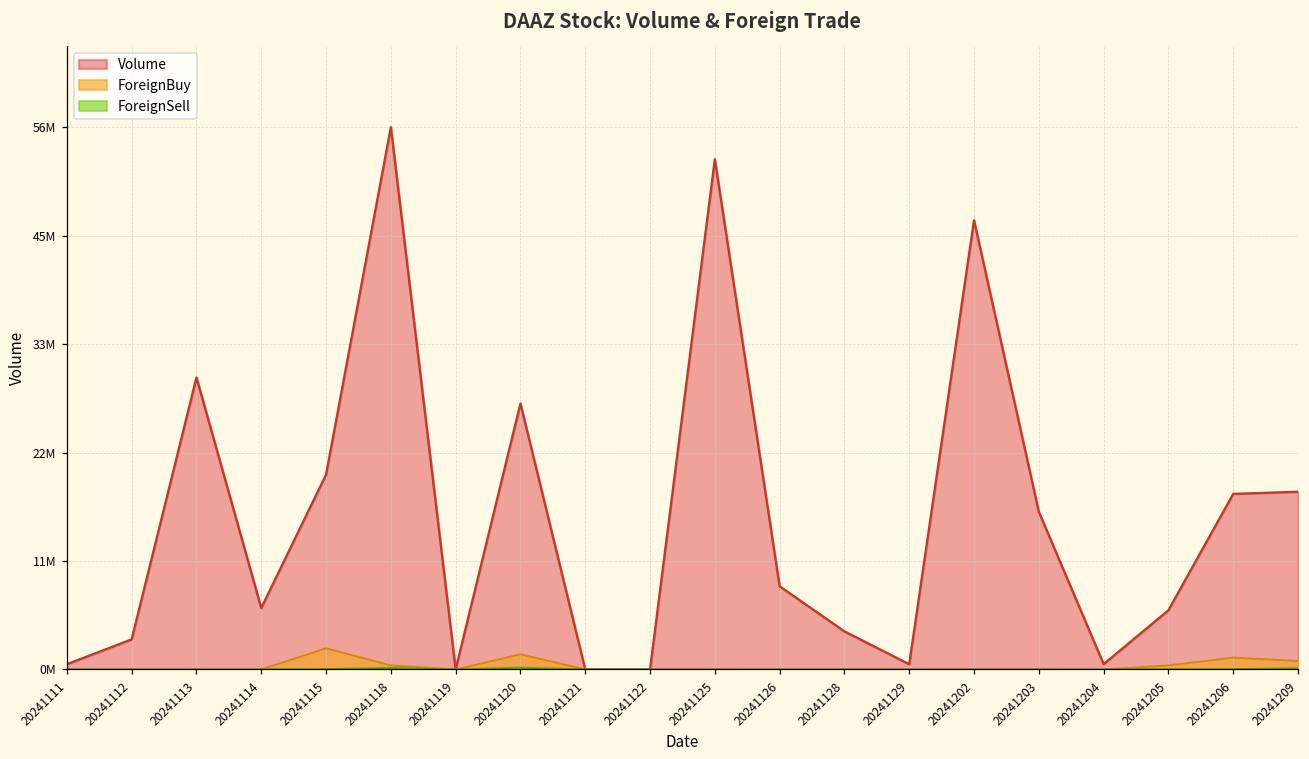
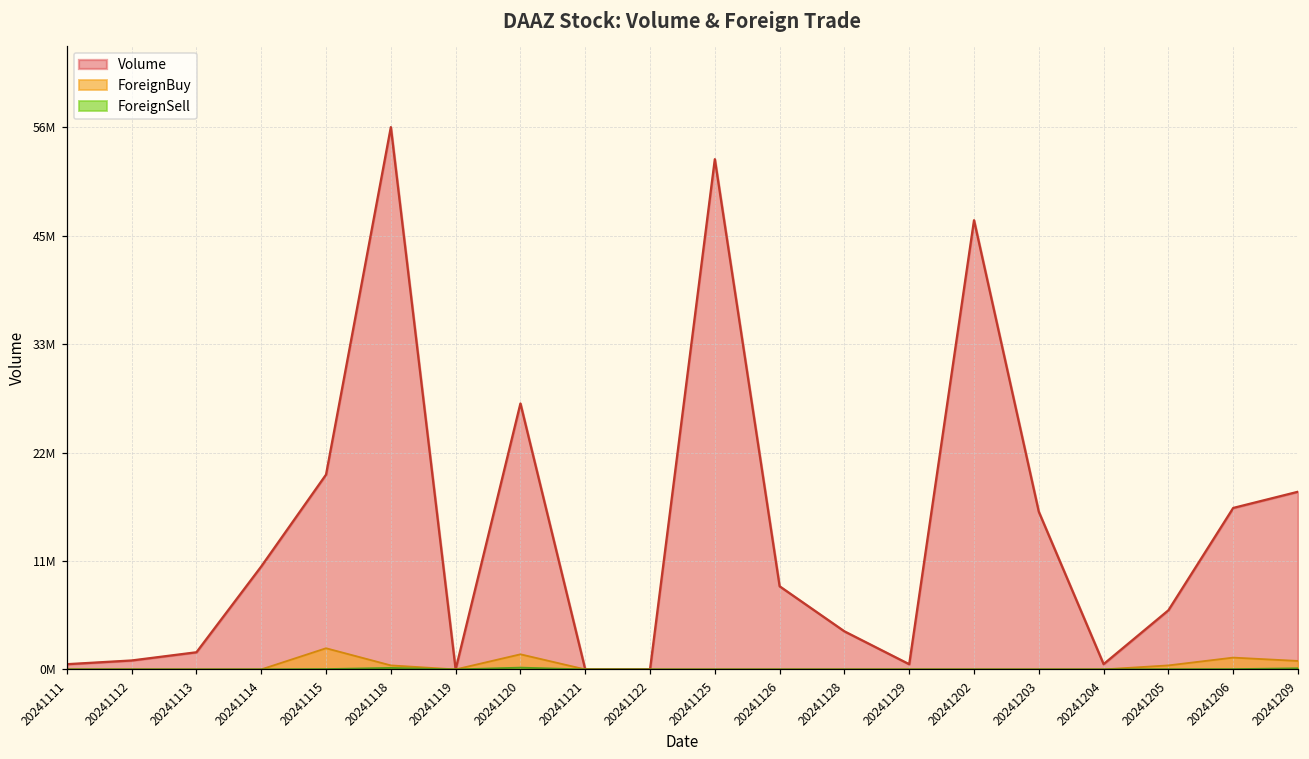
Volume, 20241112: 3000000 -> 1000000
Volume, 20241113: 30000000 -> 2000000
Volume, 20241114: 6000000 -> 11000000
Volume, 20241206: 18000000 -> 17000000
